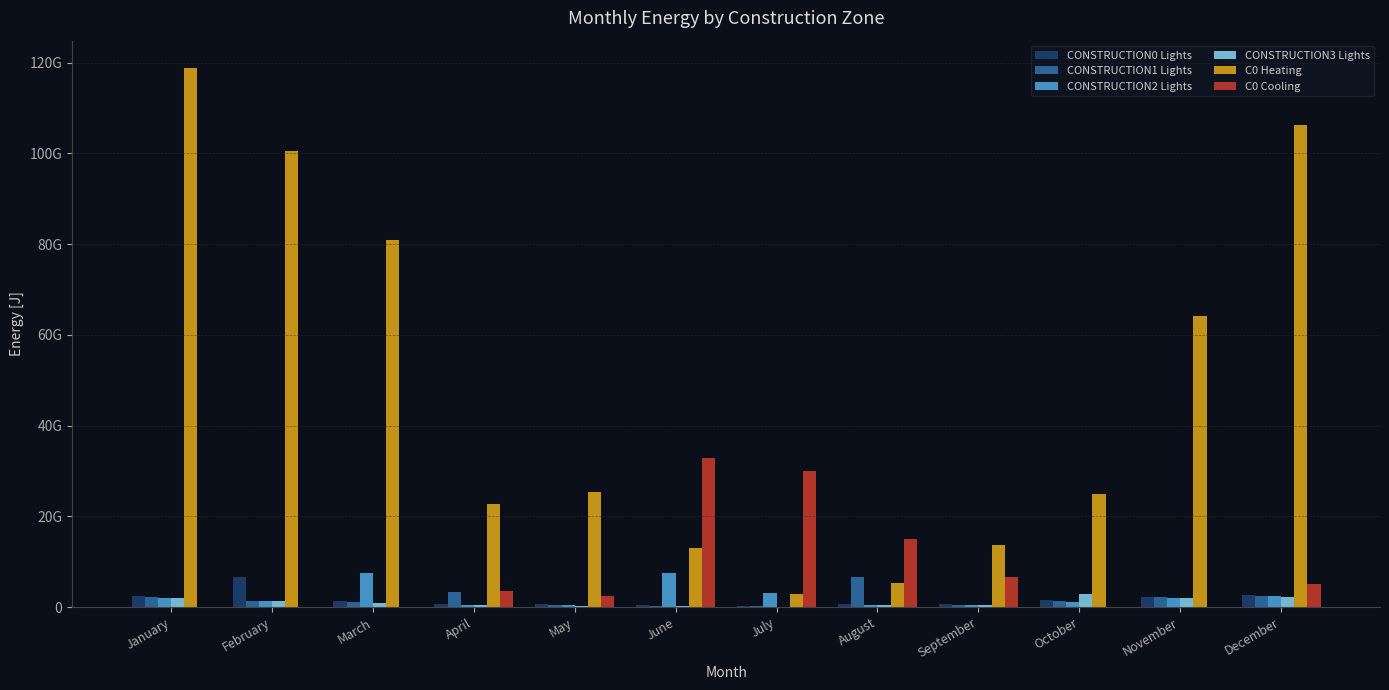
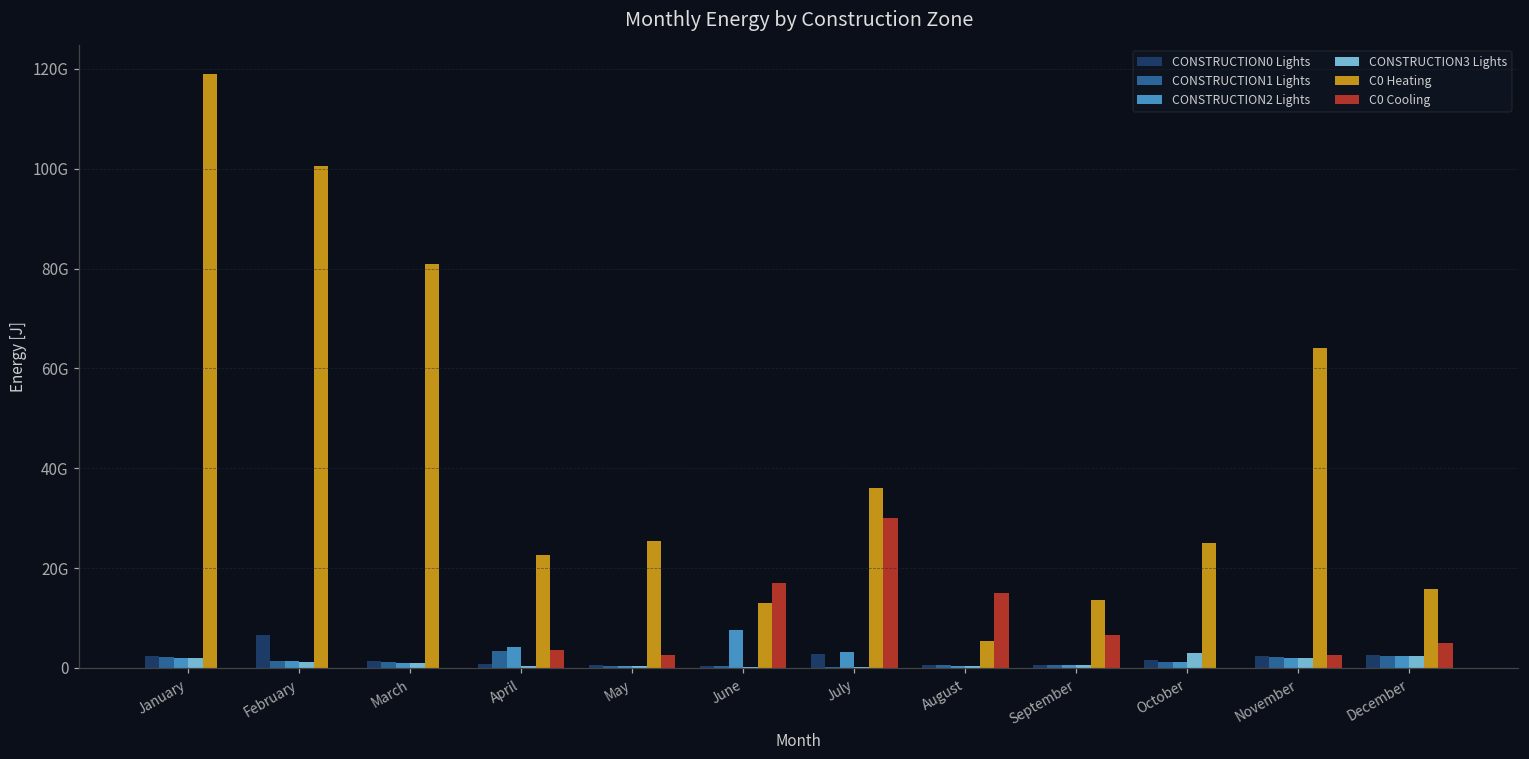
CONSTRUCTION2 Lights, March: 8000000000 -> 1000000000
CONSTRUCTION2 Lights, April: 1000000000 -> 4000000000
C0 Cooling, June: 33000000000 -> 17000000000
CONSTRUCTION0 Lights, July: 0 -> 3000000000
C0 Heating, July: 3000000000 -> 36000000000
CONSTRUCTION1 Lights, August: 7000000000 -> 1000000000
C0 Cooling, November: 0 -> 3000000000
C0 Heating, December: 106000000000 -> 16000000000
